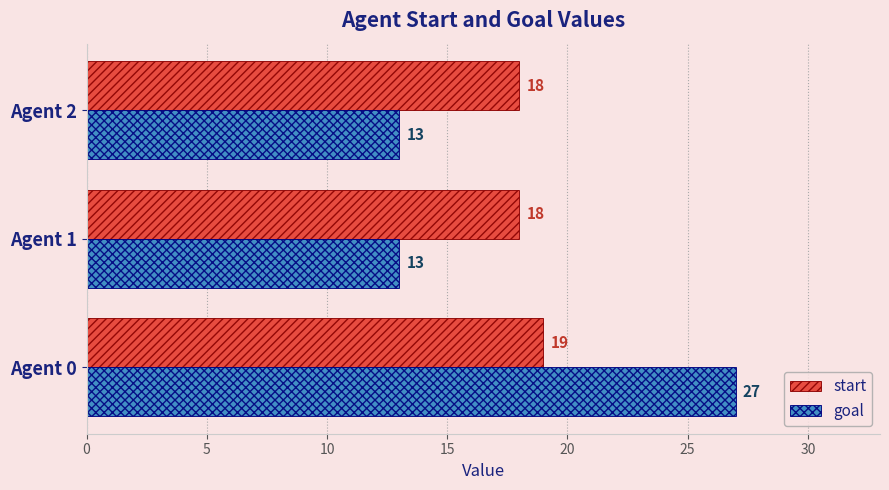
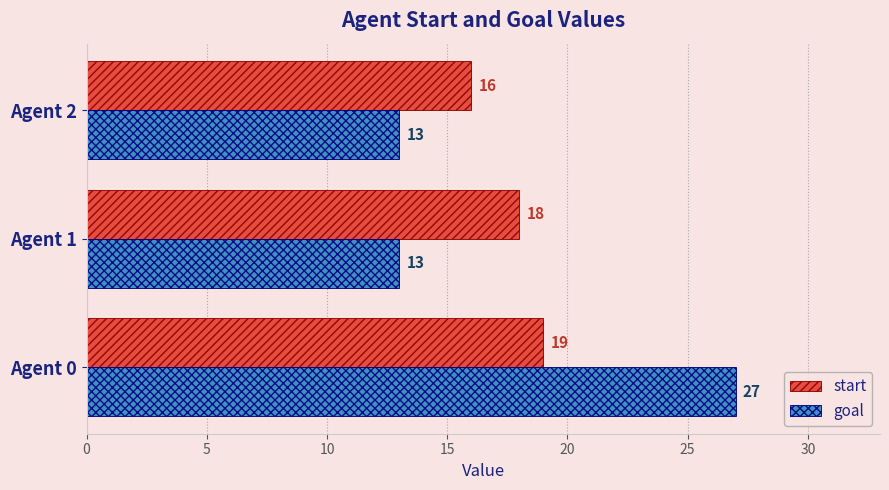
start, Agent 2: 18 -> 16
